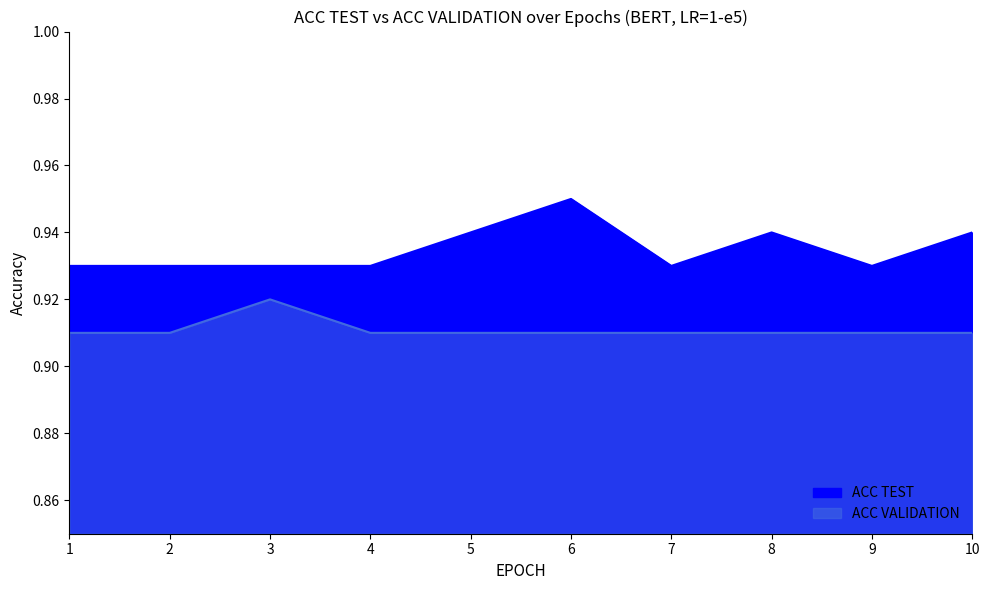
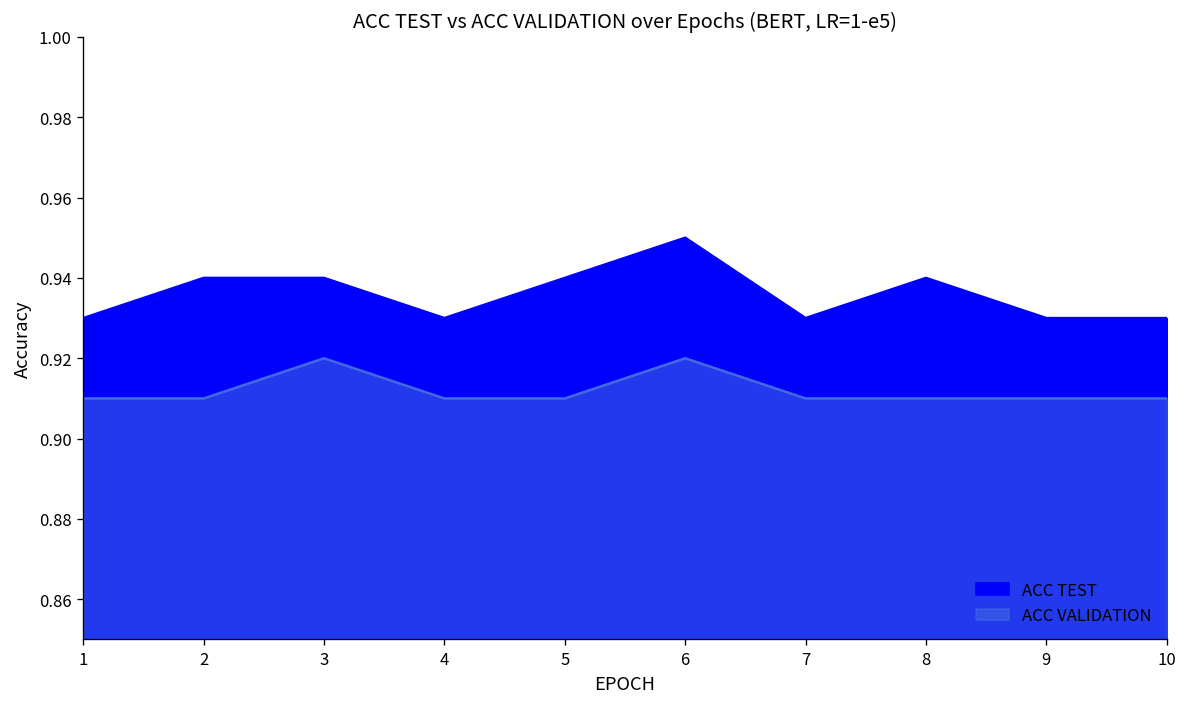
ACC TEST, 2: 0.93 -> 0.94
ACC TEST, 3: 0.93 -> 0.94
ACC VALIDATION, 6: 0.91 -> 0.92
ACC TEST, 10: 0.94 -> 0.93
